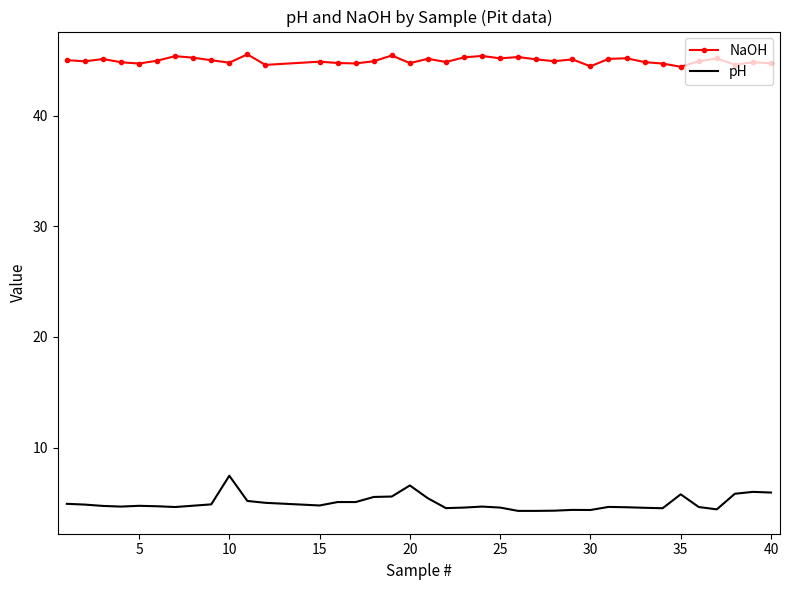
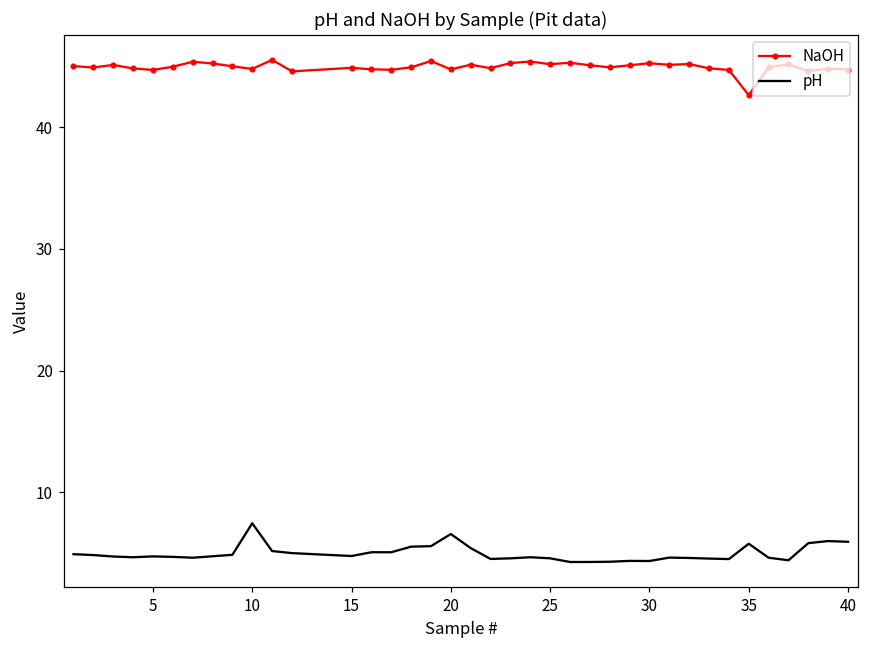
NaOH, 30: 44.5 -> 45.3
NaOH, 35: 44.4 -> 42.6
